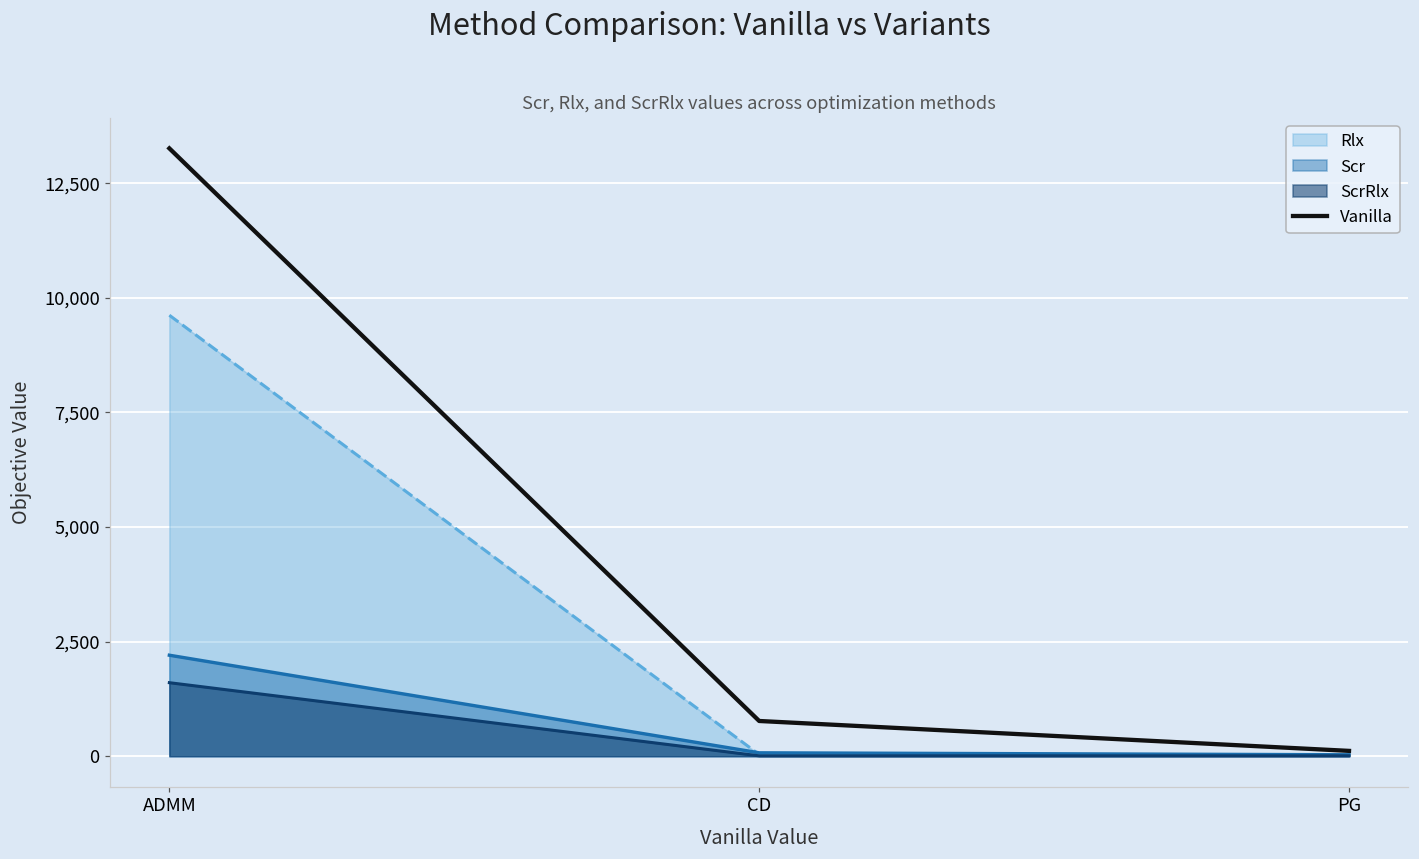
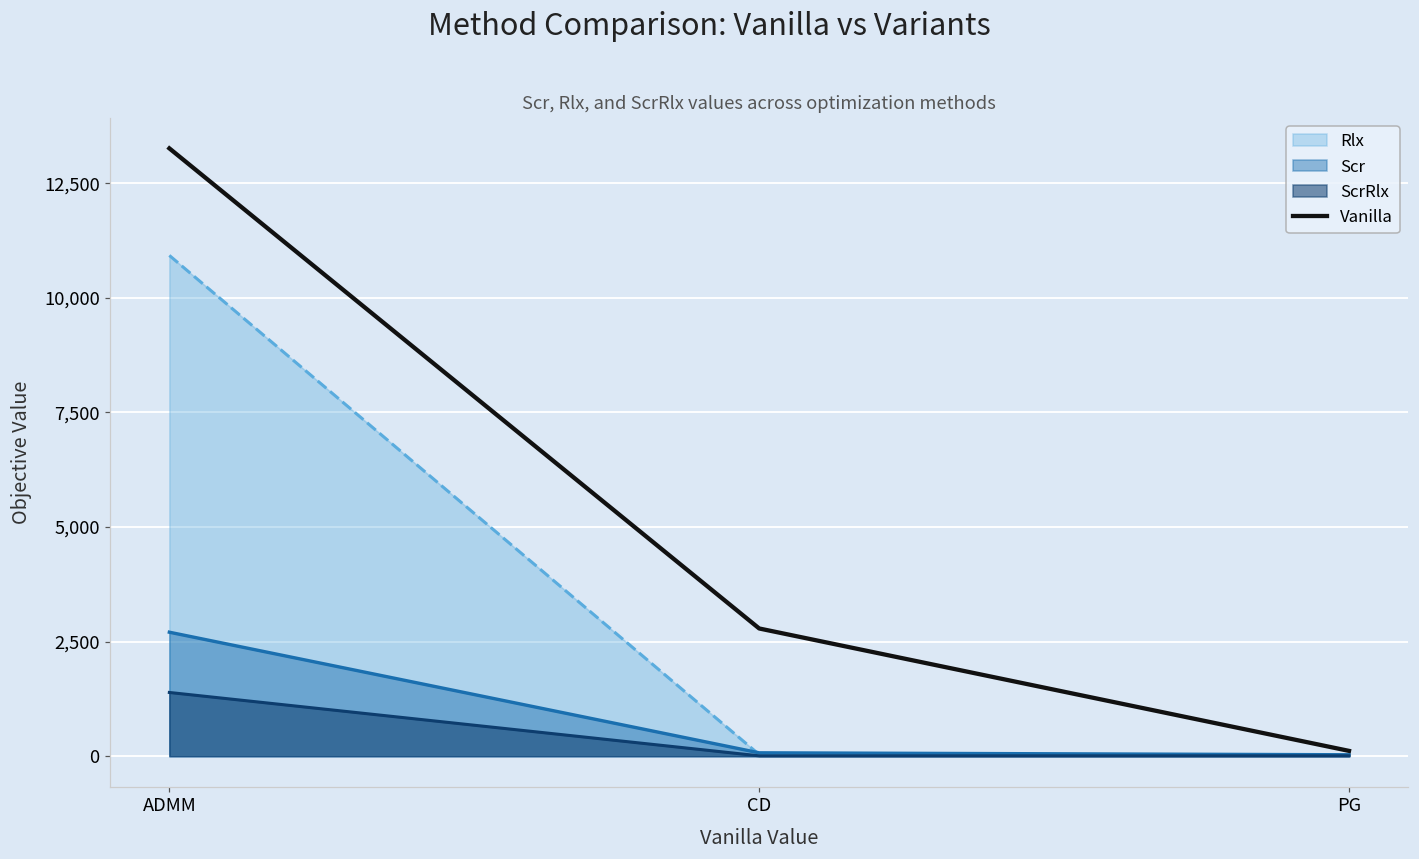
Rlx, ADMM: 9,600 -> 10,900
Scr, ADMM: 2,200 -> 2,700
ScrRlx, ADMM: 1,600 -> 1,400
Vanilla, CD: 800 -> 2,800
